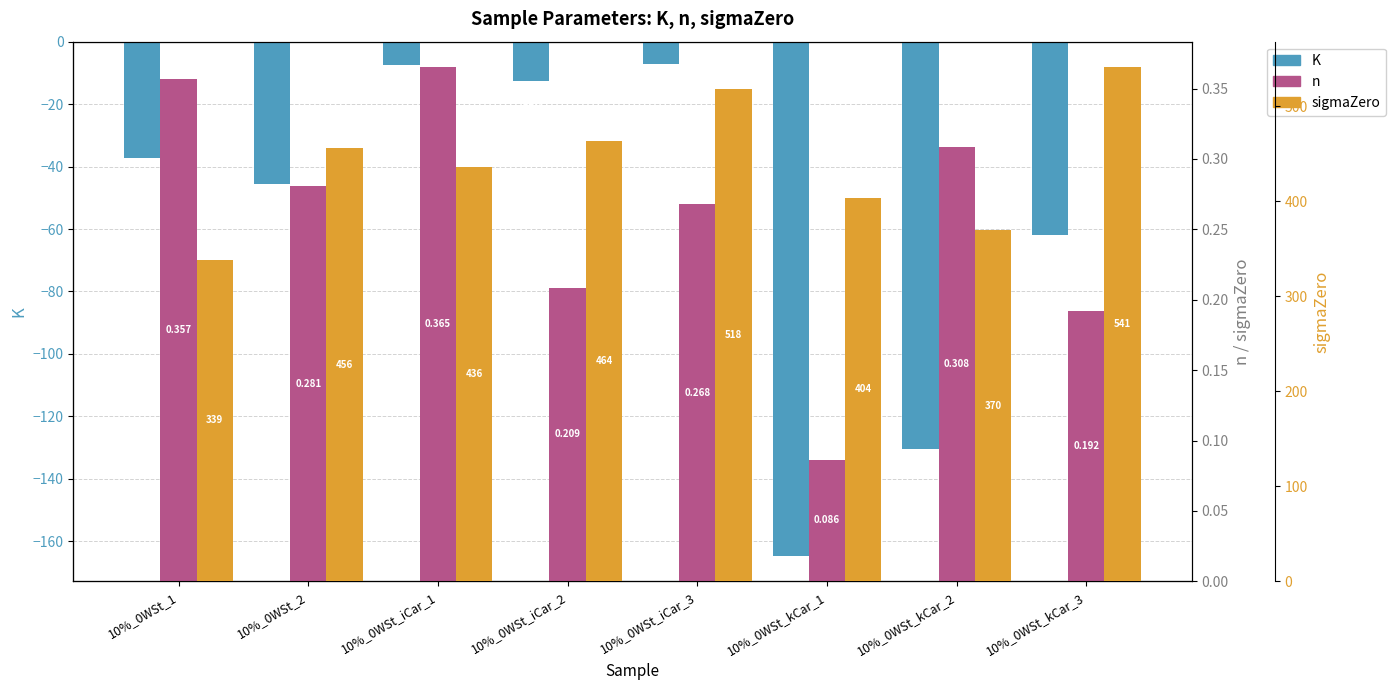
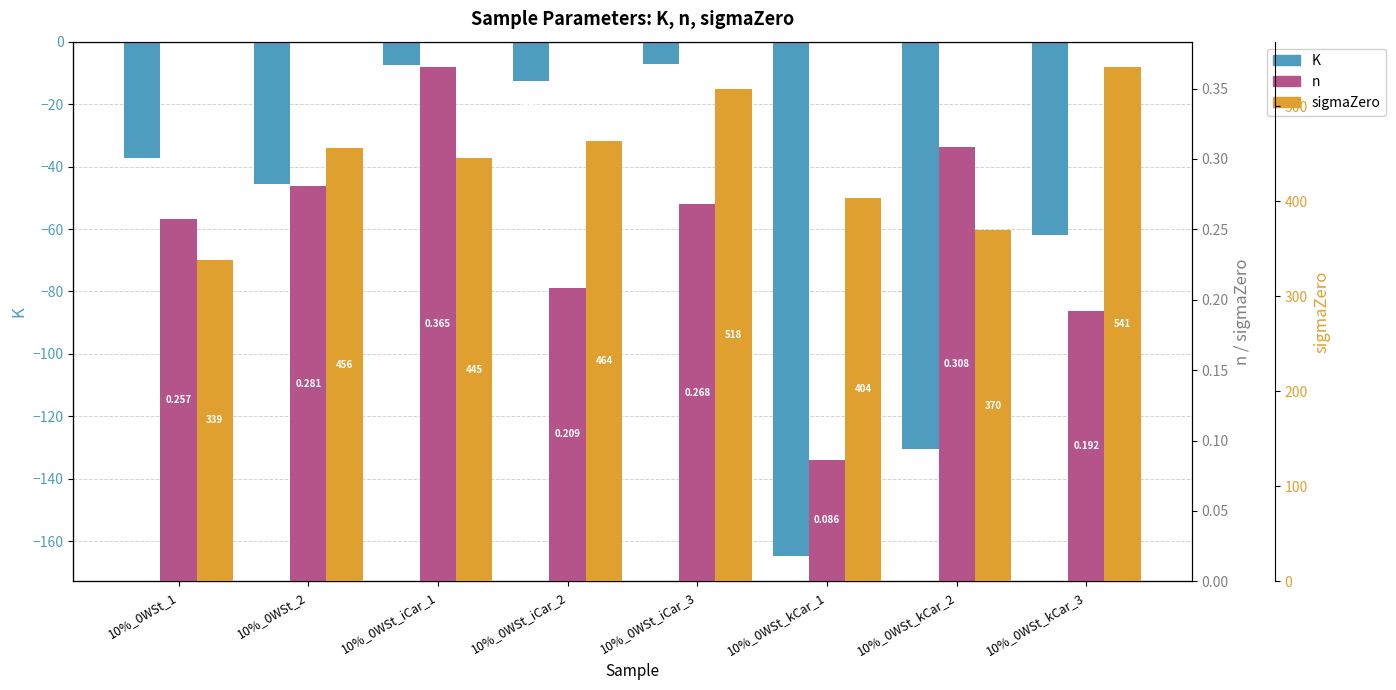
n, 10%_0WSt_1: 0.357 -> 0.257
sigmaZero, 10%_0WSt_iCar_1: 436 -> 445
